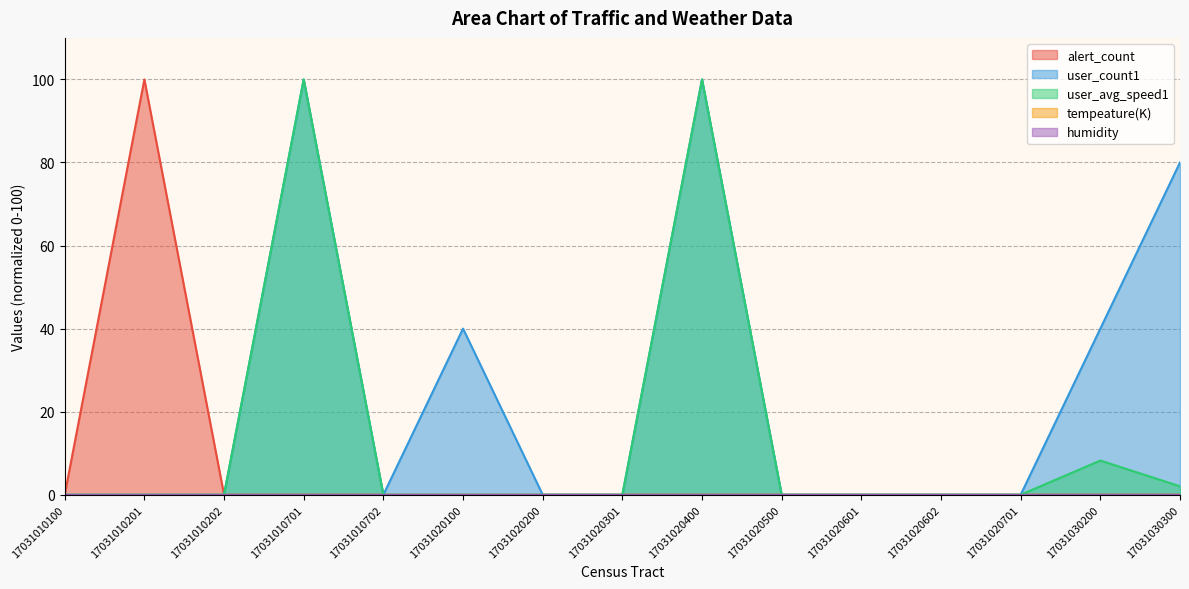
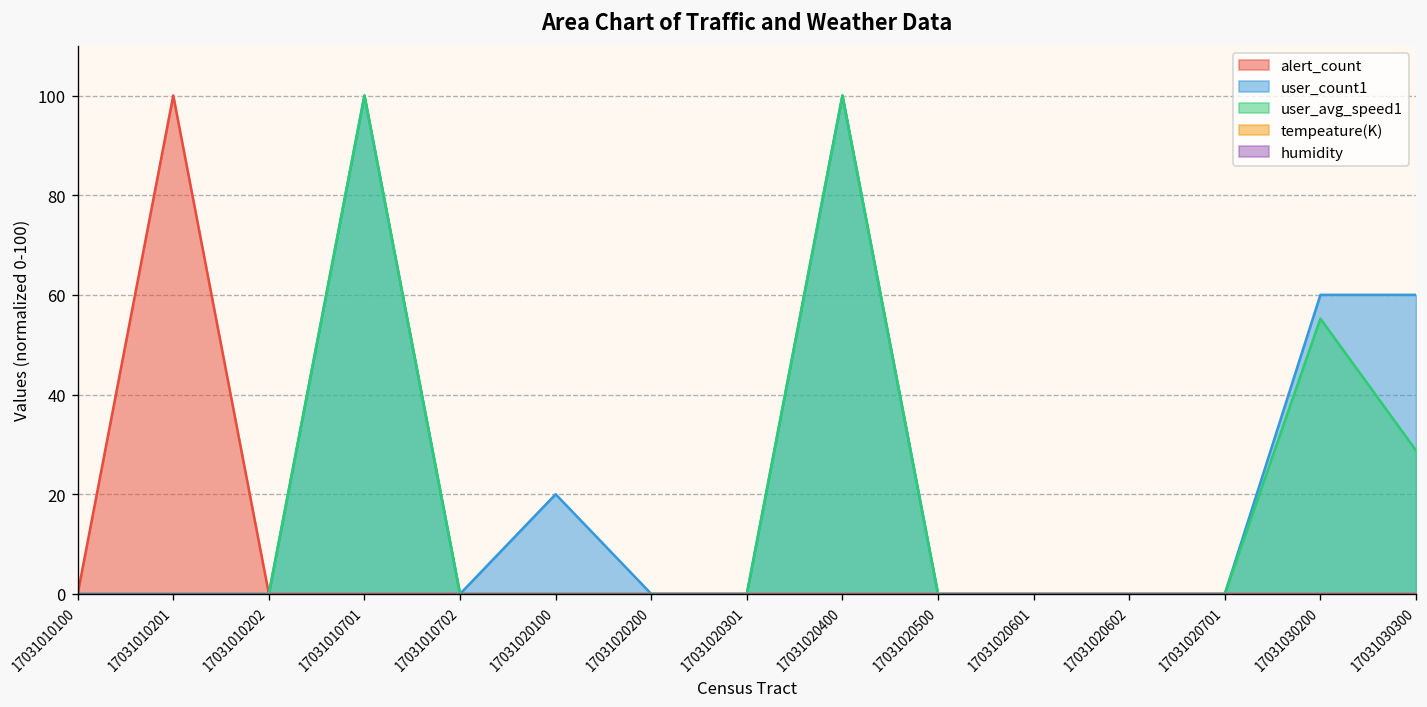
user_count1, 17031020100: 40 -> 20
user_count1, 17031030200: 40 -> 60
user_avg_speed1, 17031030200: 8 -> 55
user_count1, 17031030300: 80 -> 60
user_avg_speed1, 17031030300: 2 -> 29
